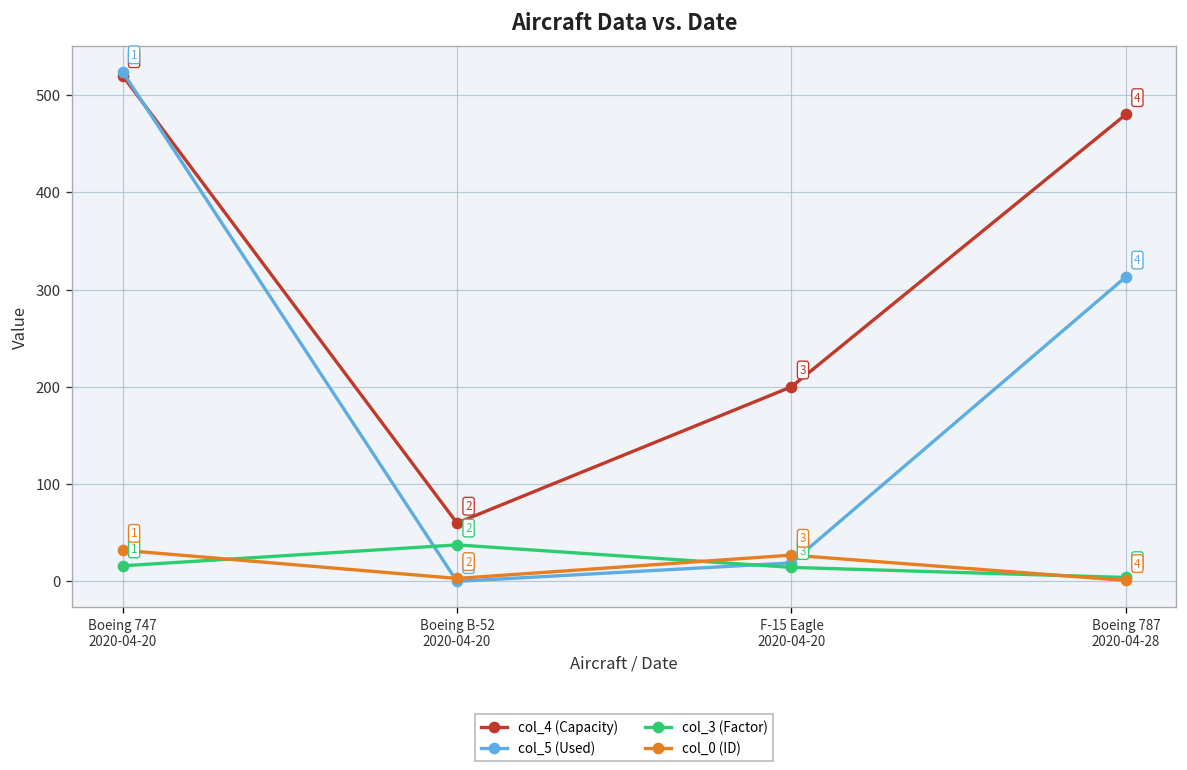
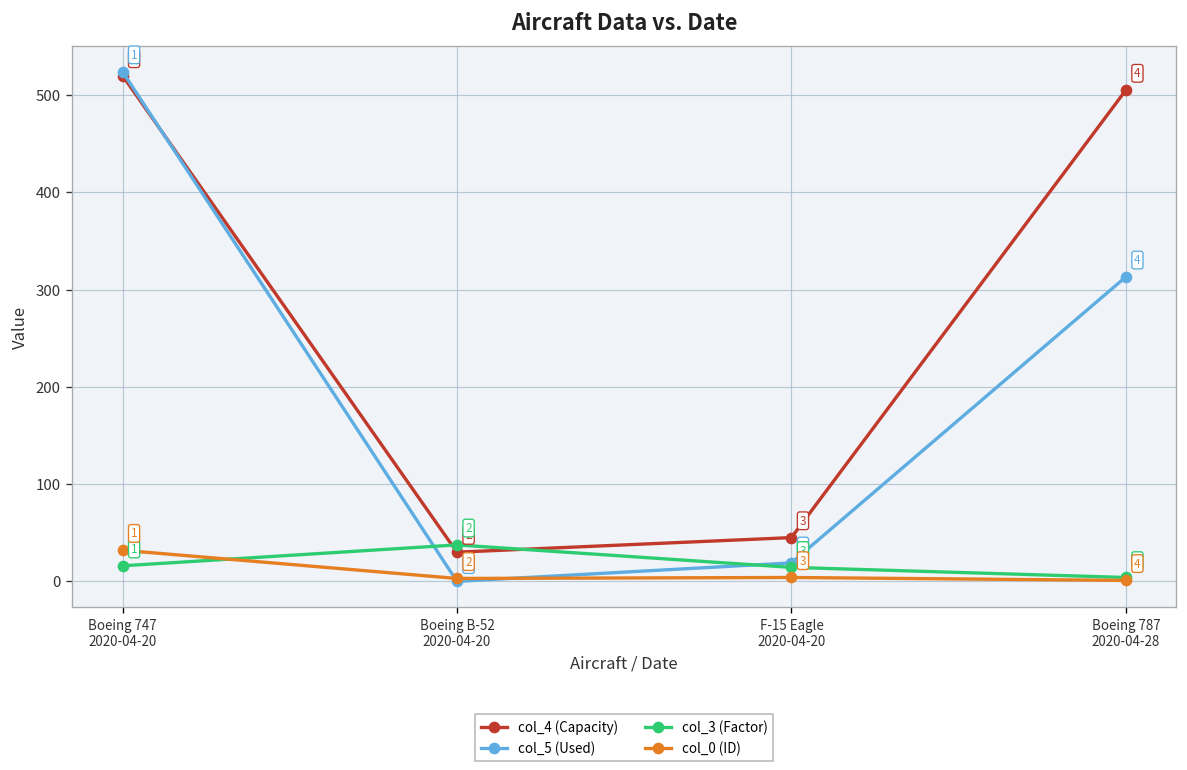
col_4 (Capacity), Boeing B-52 2020-04-20: 60 -> 30
col_4 (Capacity), F-15 Eagle 2020-04-20: 200 -> 50
col_0 (ID), F-15 Eagle 2020-04-20: 30 -> 0
col_4 (Capacity), Boeing 787 2020-04-28: 480 -> 510
